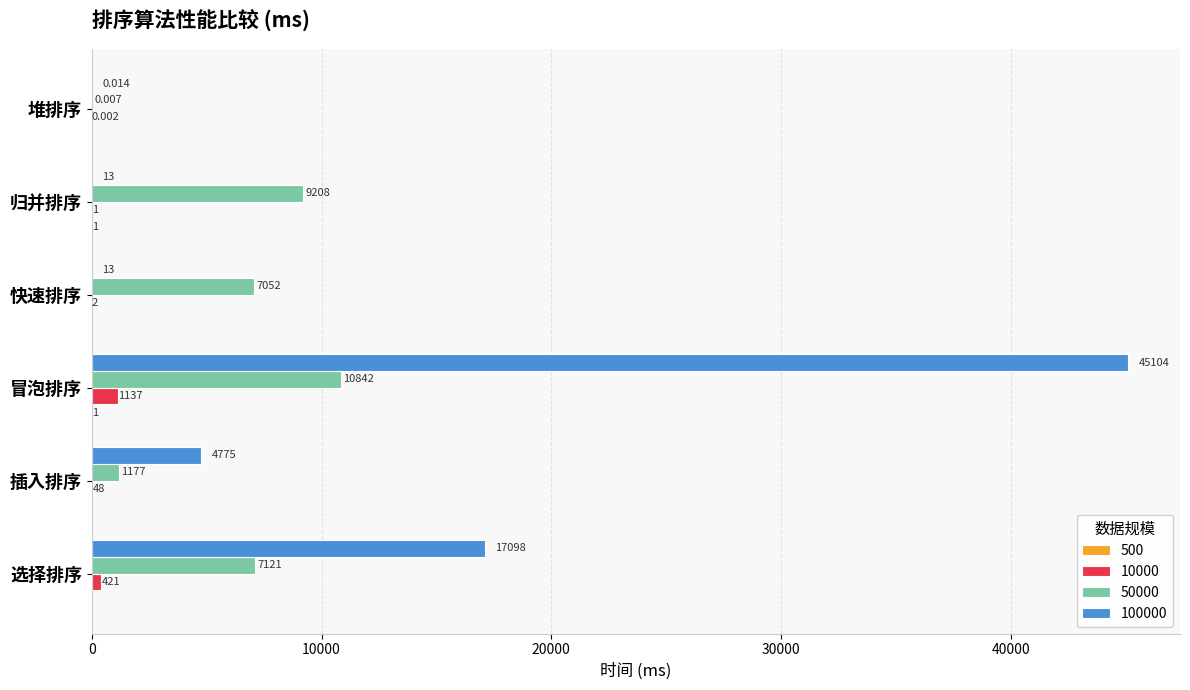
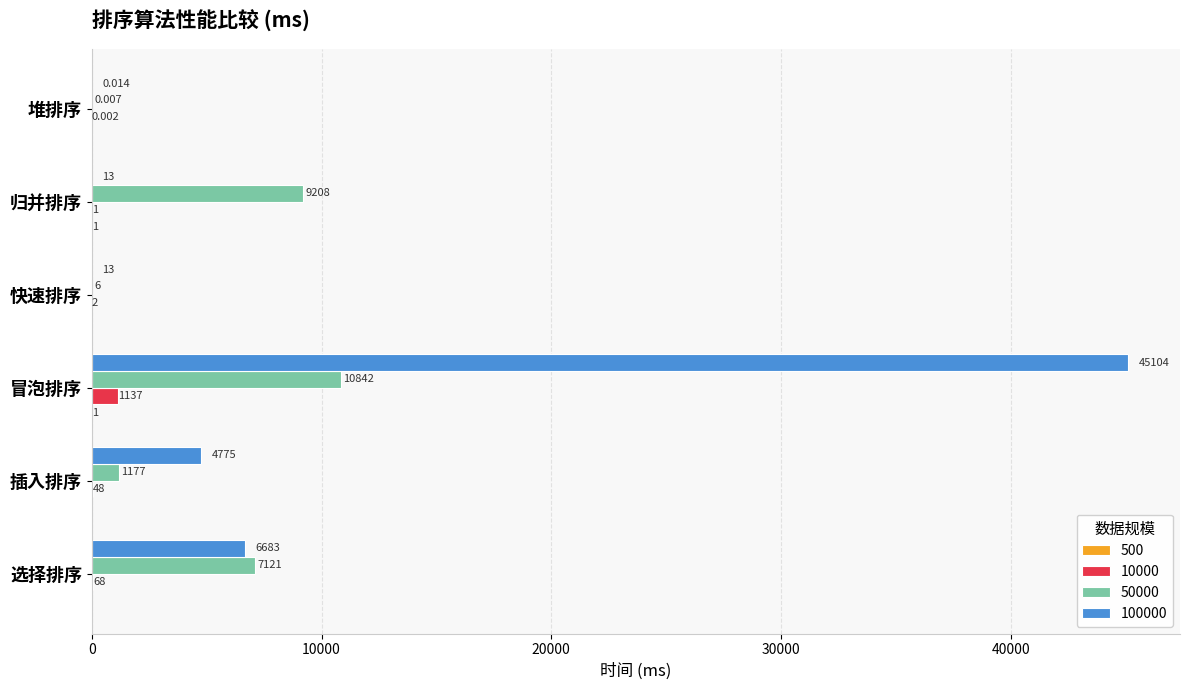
50000, 快速排序: 7052 -> 6
100000, 选择排序: 17098 -> 6683
10000, 选择排序: 421 -> 68
